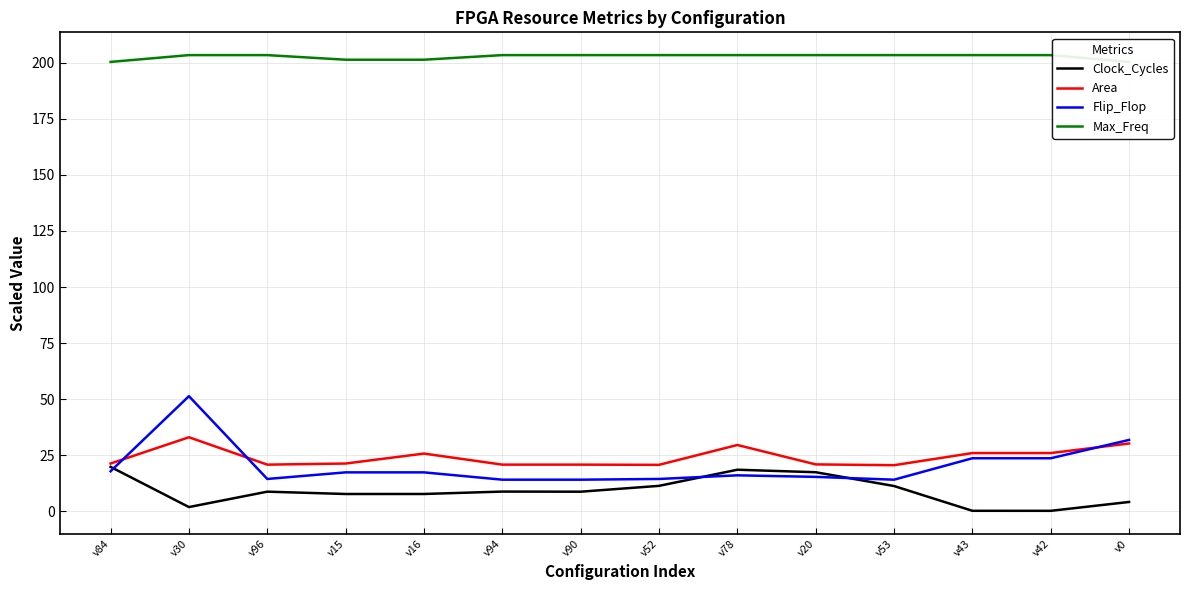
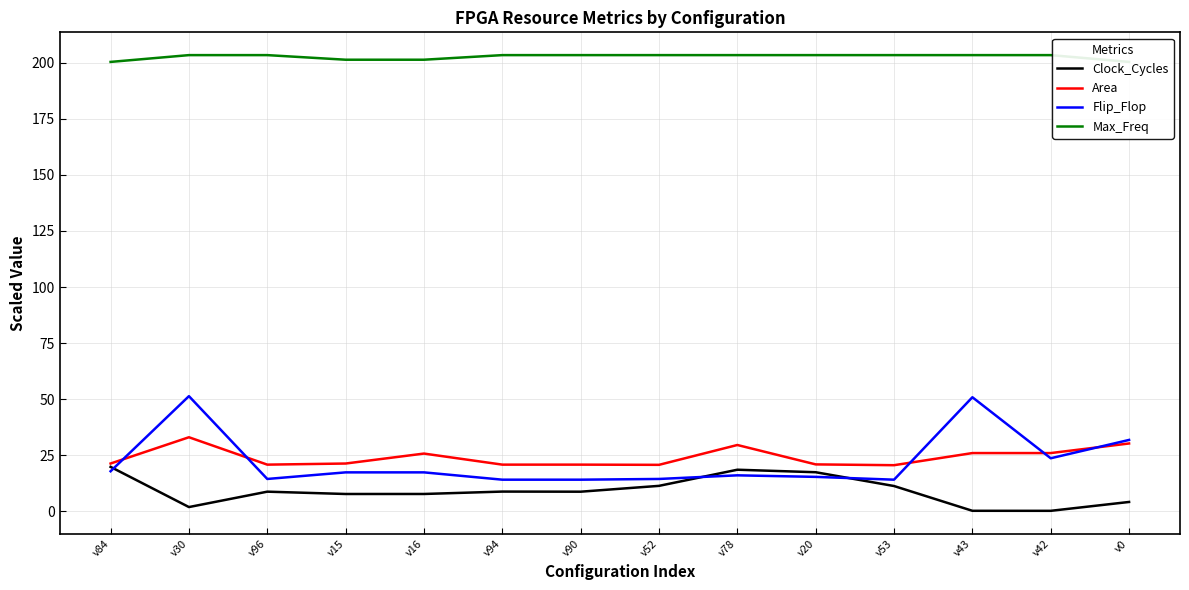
Flip_Flop, v43: 24 -> 51
